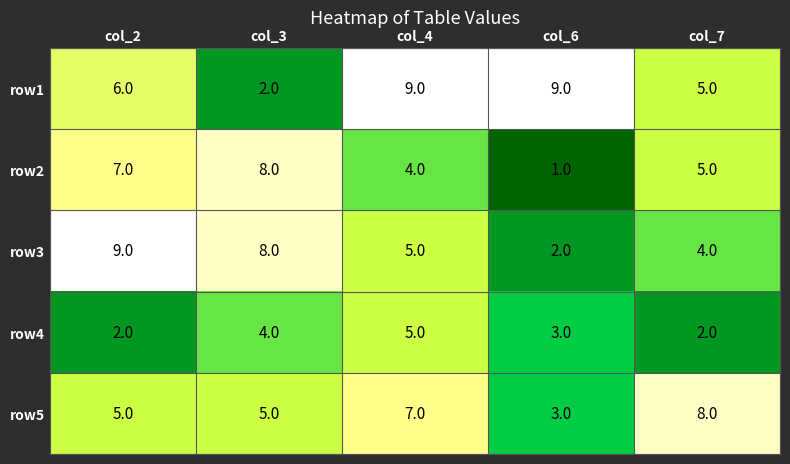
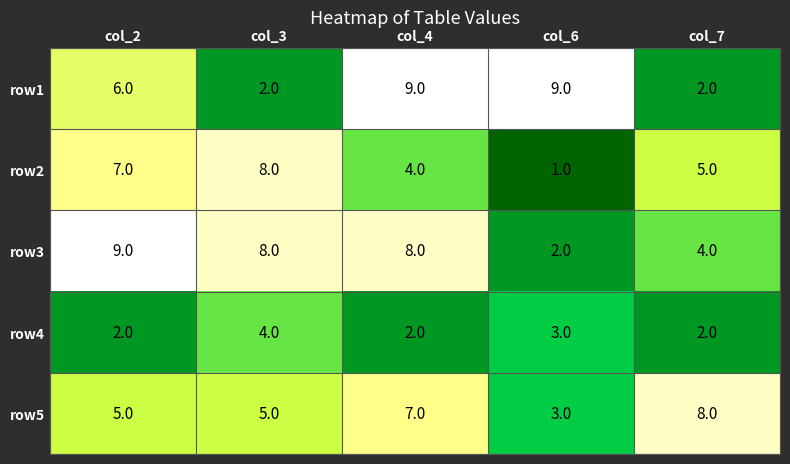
row1, col_7: 5.0 -> 2.0
row3, col_4: 5.0 -> 8.0
row4, col_4: 5.0 -> 2.0
